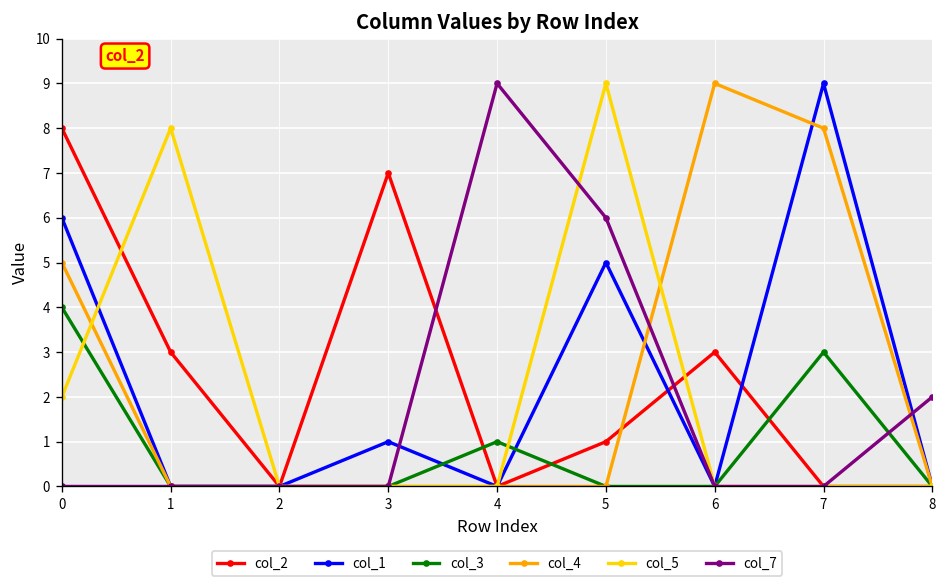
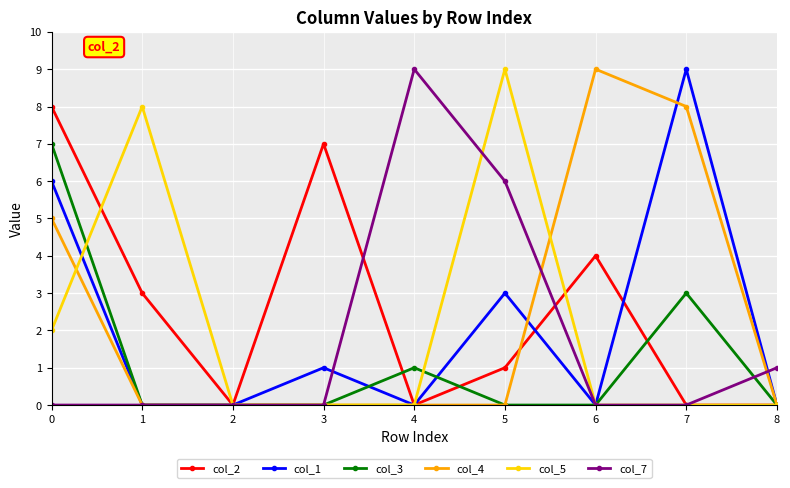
col_3, 0: 4 -> 7
col_1, 5: 5 -> 3
col_2, 6: 3 -> 4
col_7, 8: 2 -> 1
